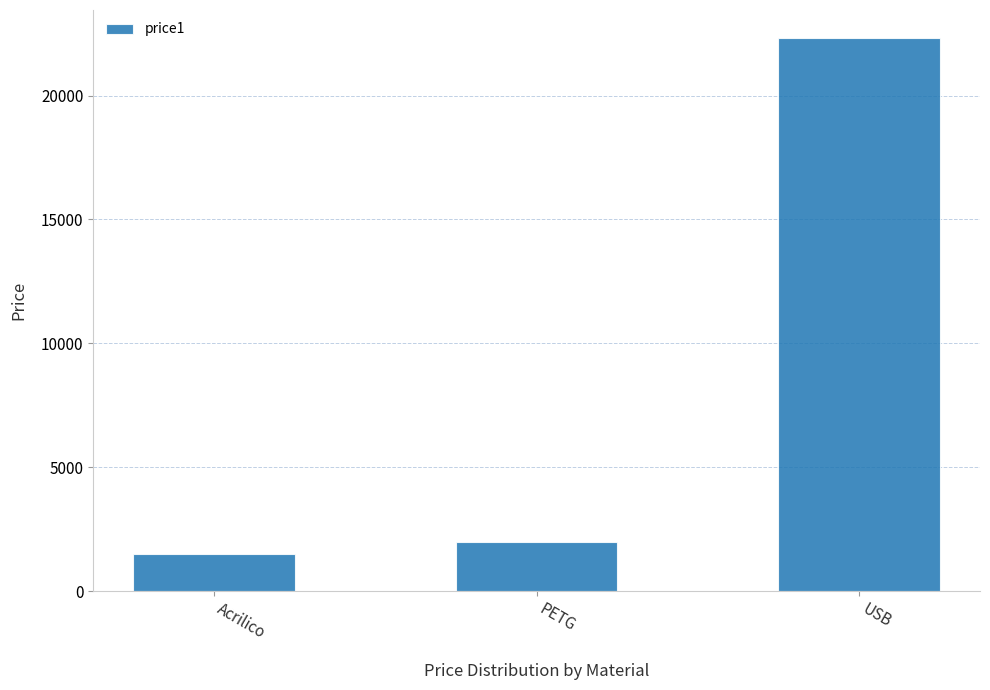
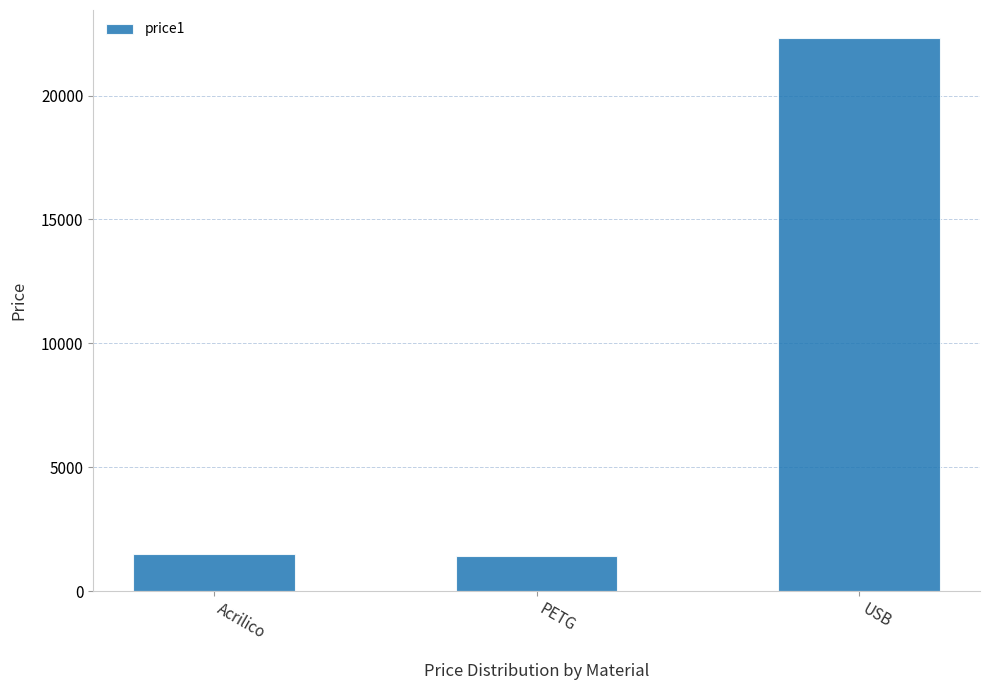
PETG: 2000 -> 1400
